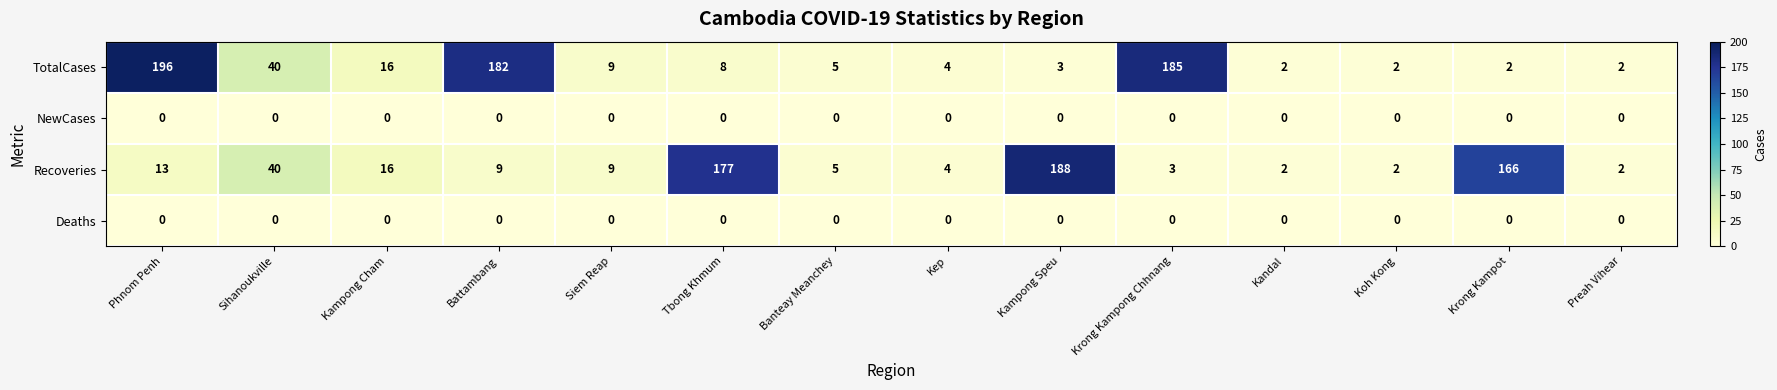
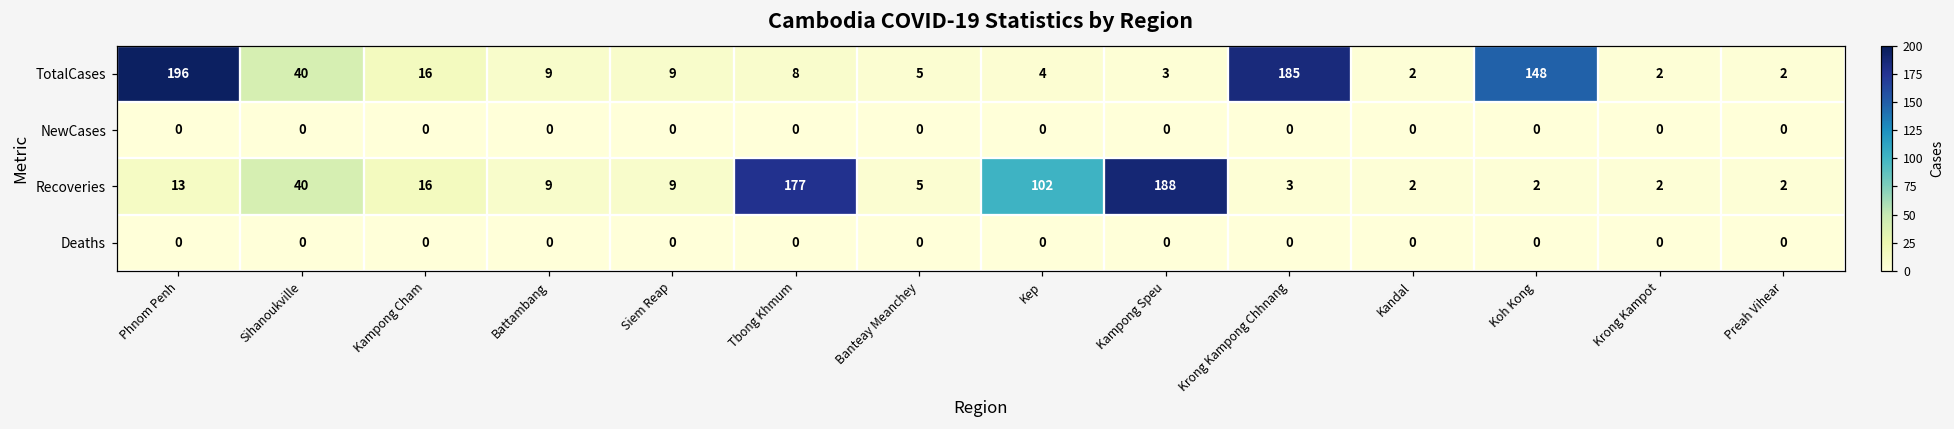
TotalCases, Battambang: 182 -> 9
TotalCases, Koh Kong: 2 -> 148
Recoveries, Kep: 4 -> 102
Recoveries, Krong Kampot: 166 -> 2
